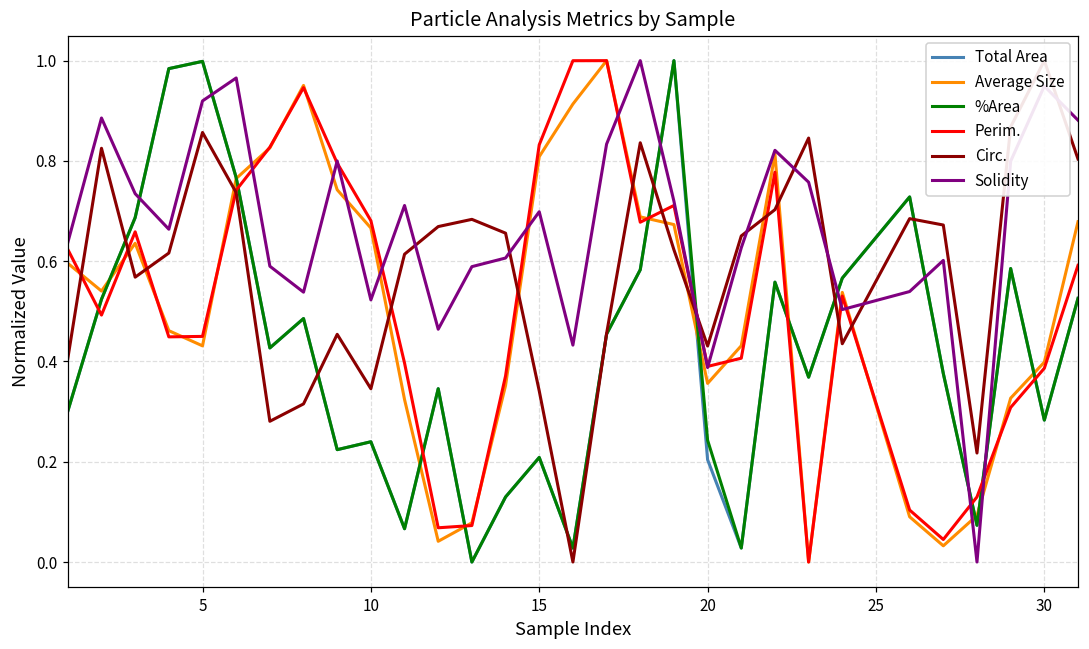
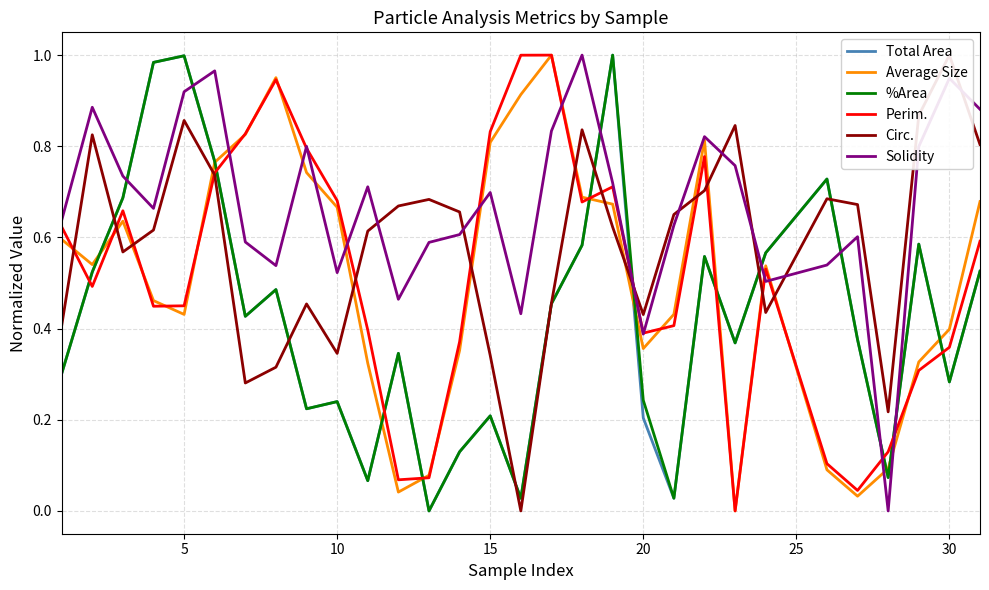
Perim., 30: 0.39 -> 0.36
